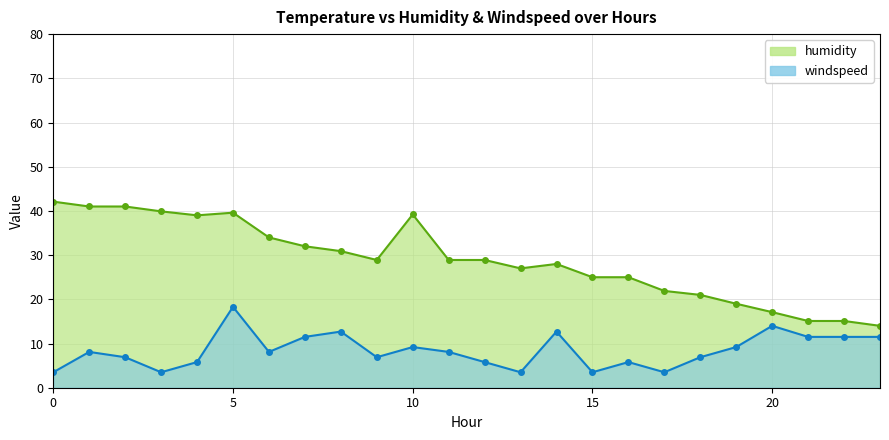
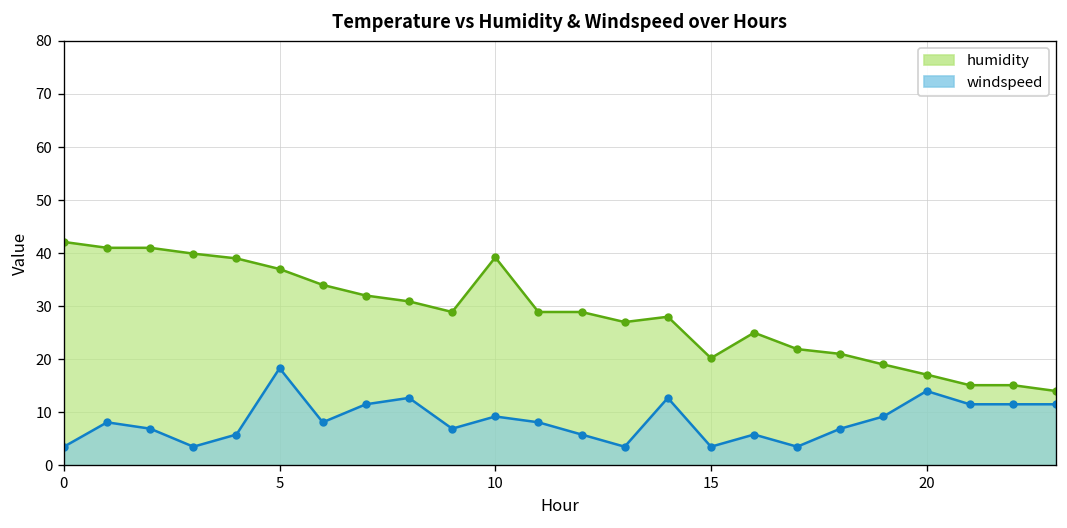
humidity, 5: 40 -> 37
humidity, 15: 25 -> 20
